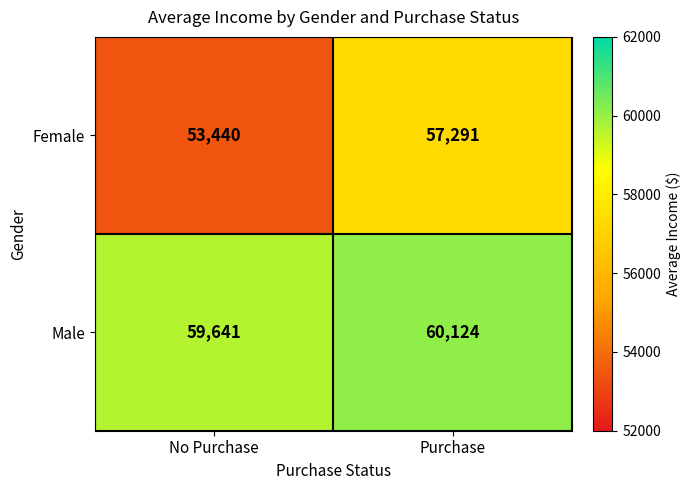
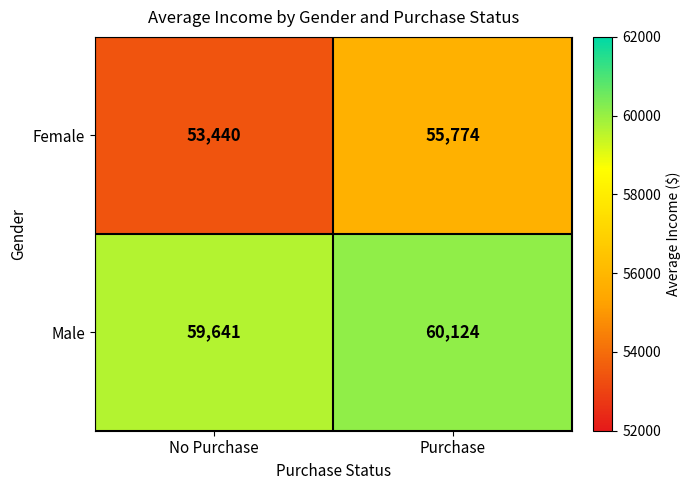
Female, Purchase: 57,291 -> 55,774
